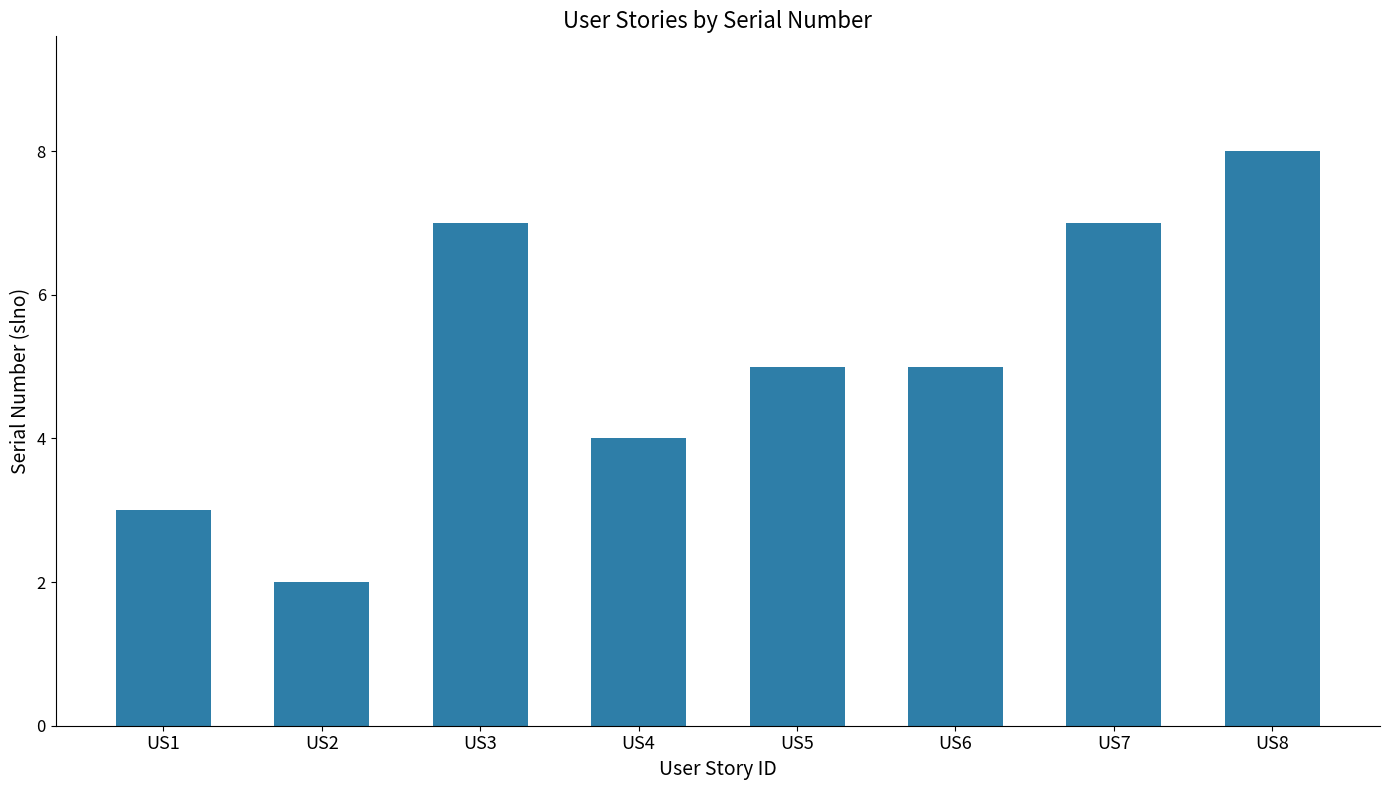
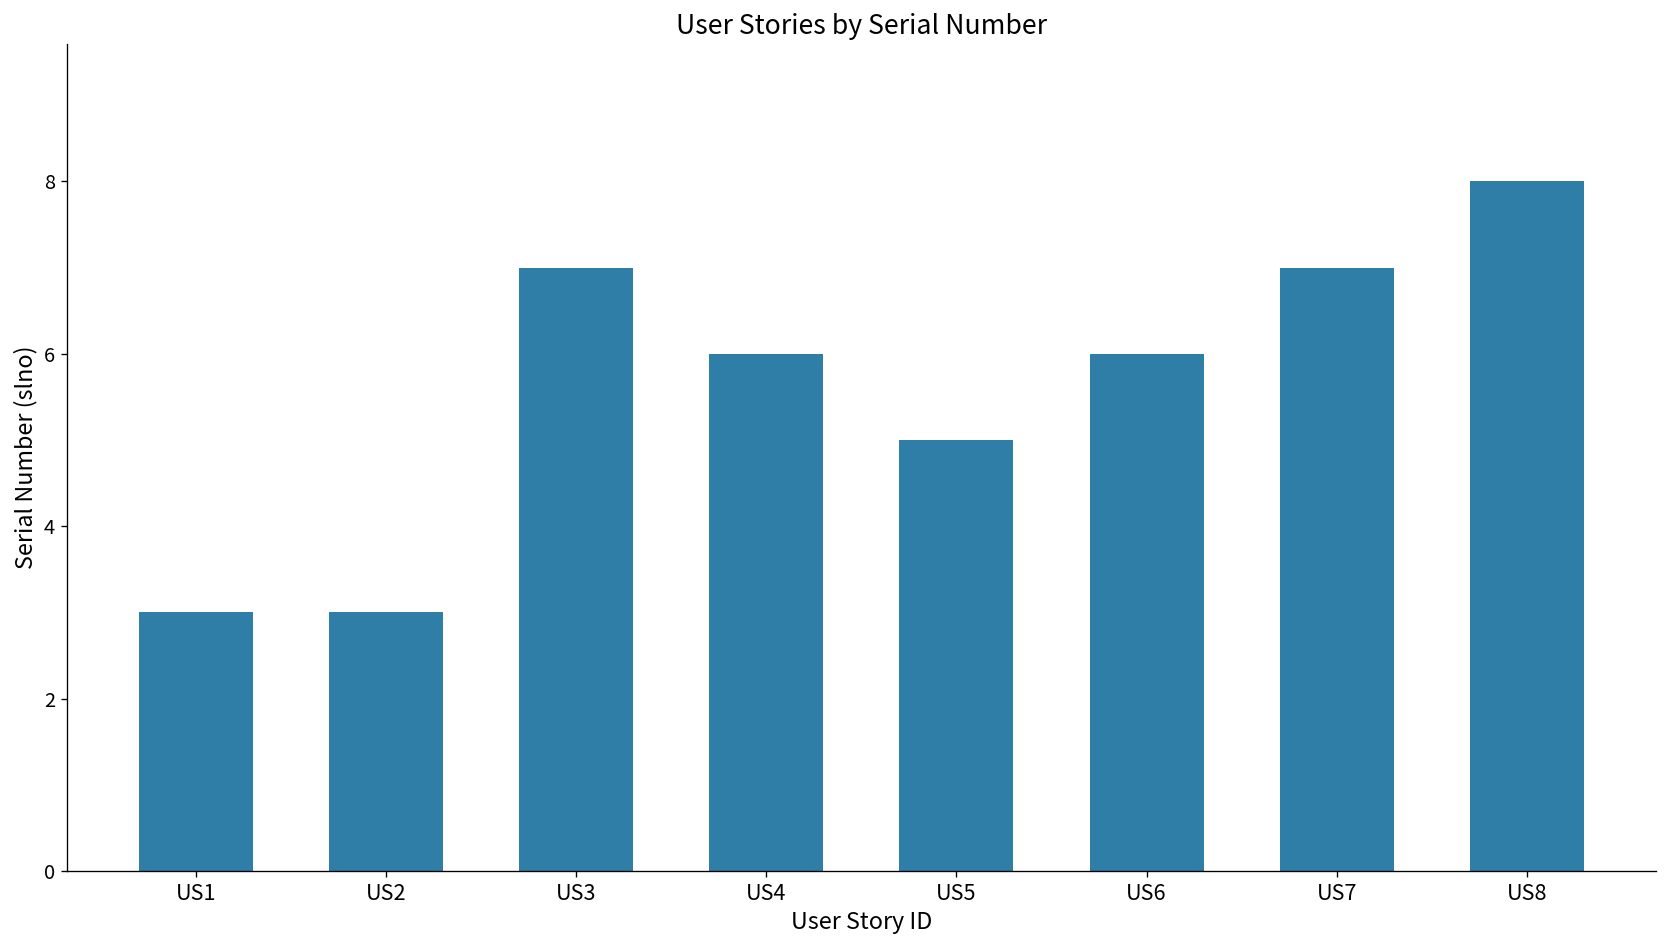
US2: 2 -> 3
US4: 4 -> 6
US6: 5 -> 6
